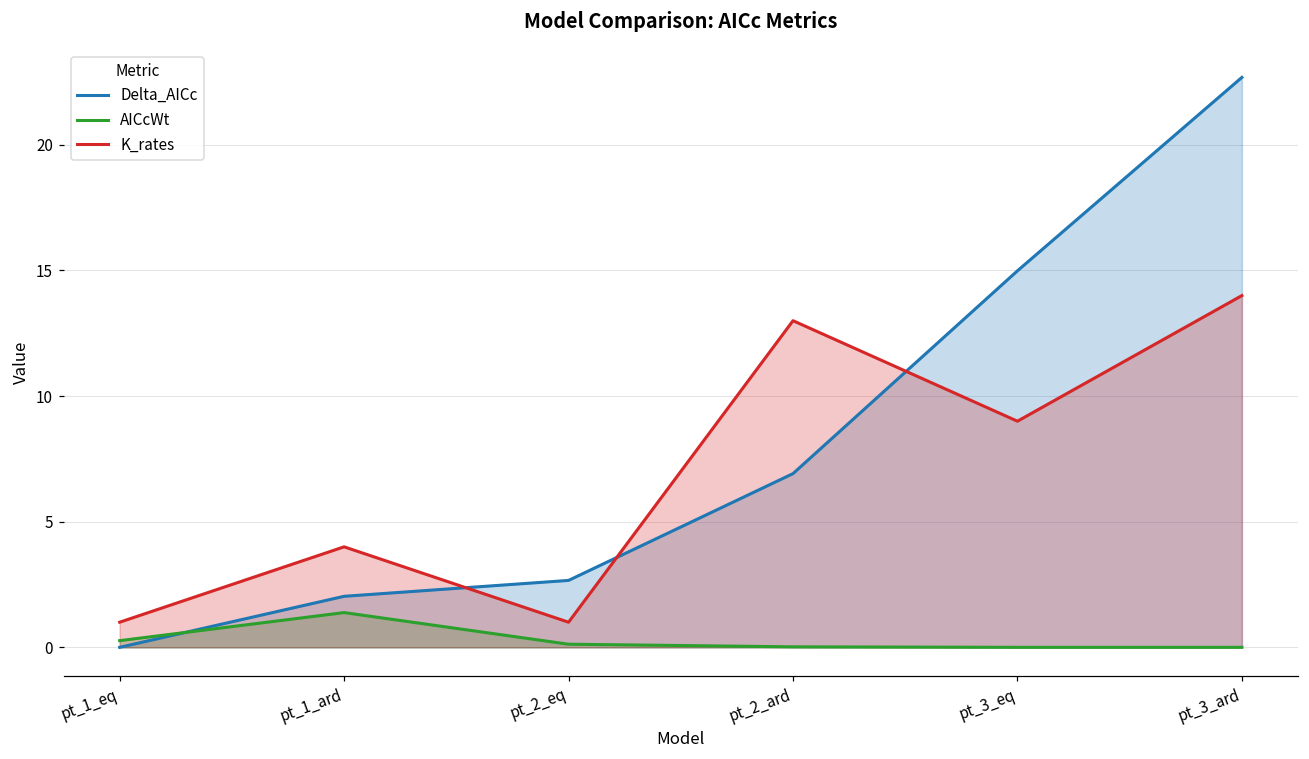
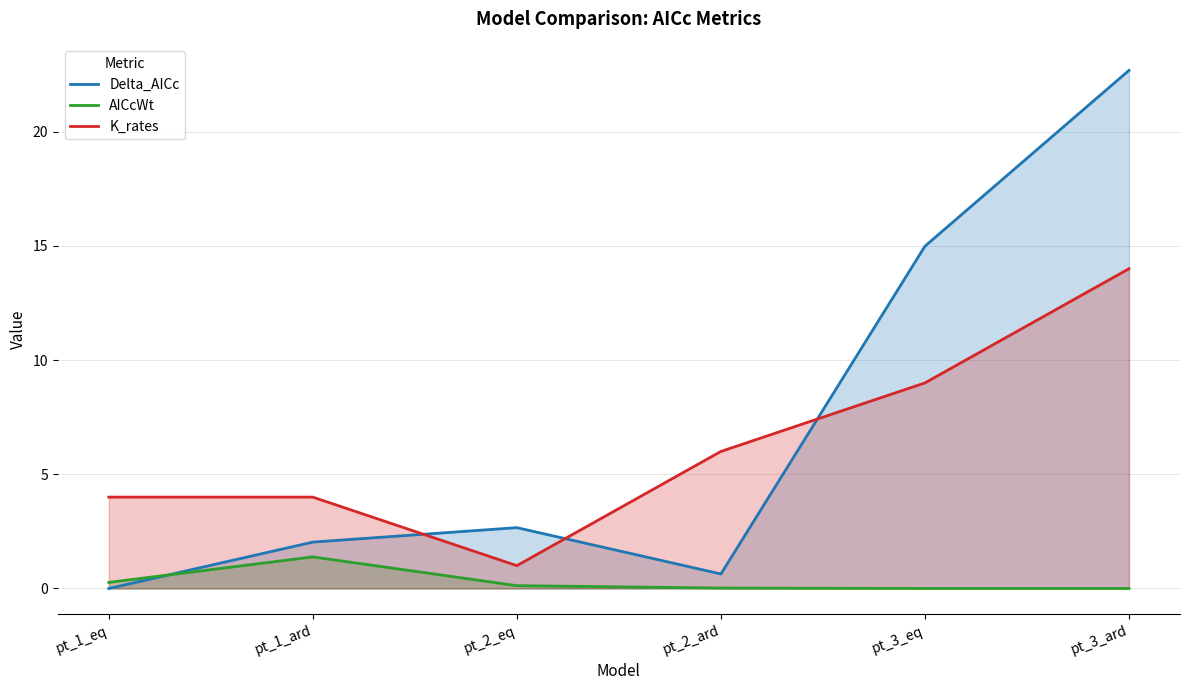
K_rates, pt_1_eq: 1 -> 4
Delta_AICc, pt_2_ard: 6.9 -> 0.6
K_rates, pt_2_ard: 13 -> 6
